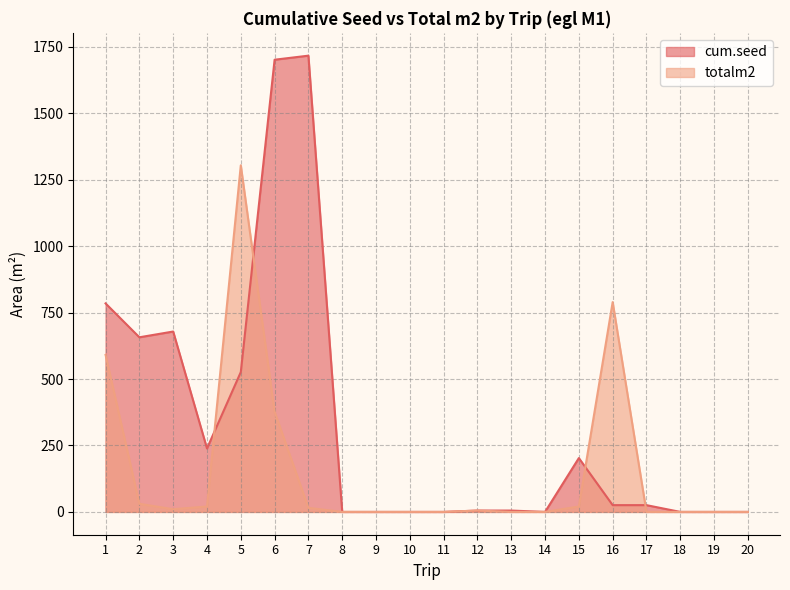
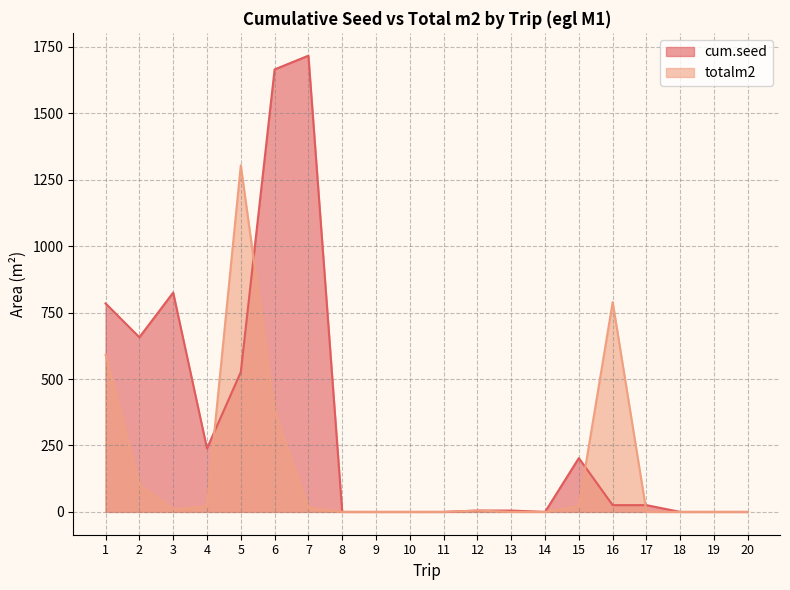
totalm2, 2: 30 -> 100
cum.seed, 3: 680 -> 830
cum.seed, 6: 1700 -> 1660
